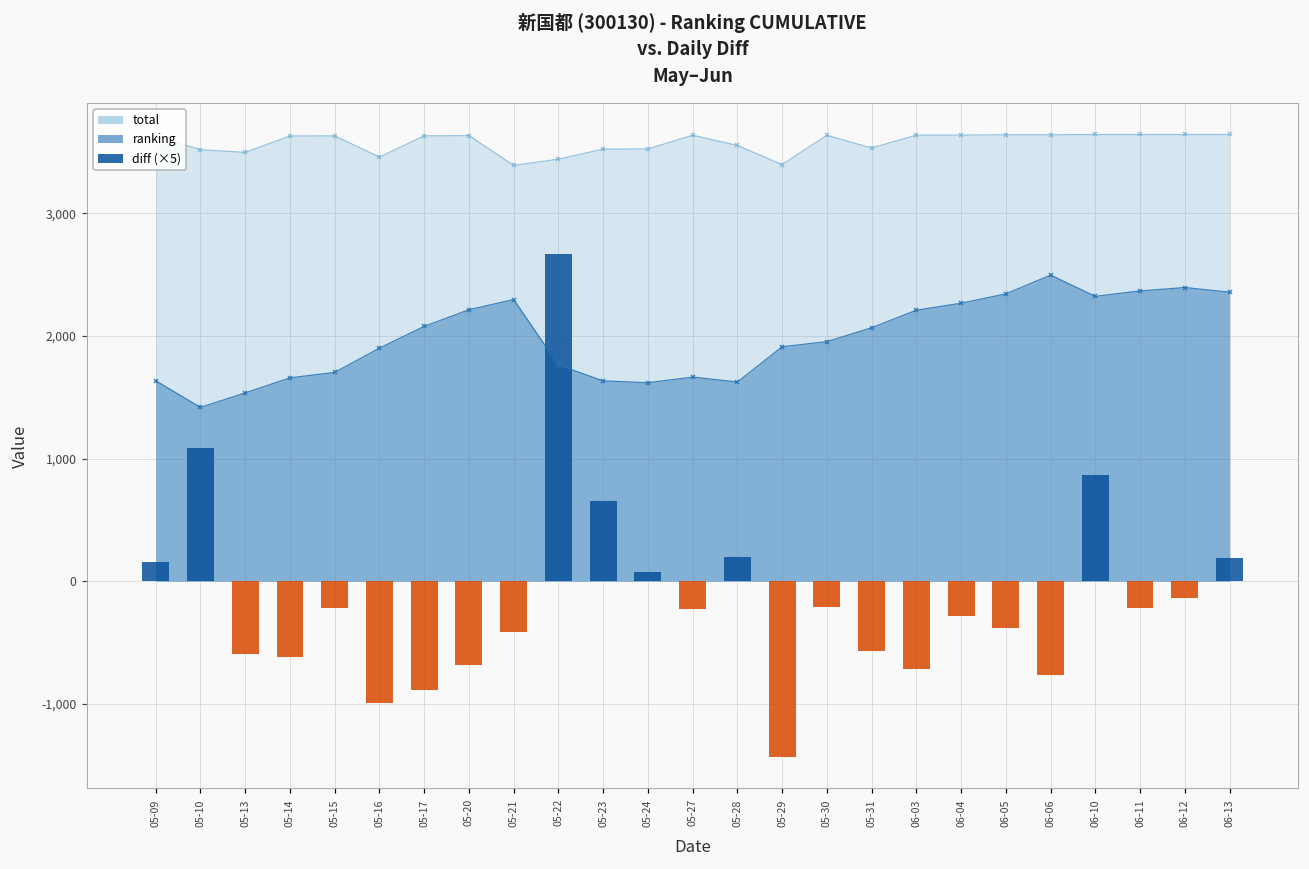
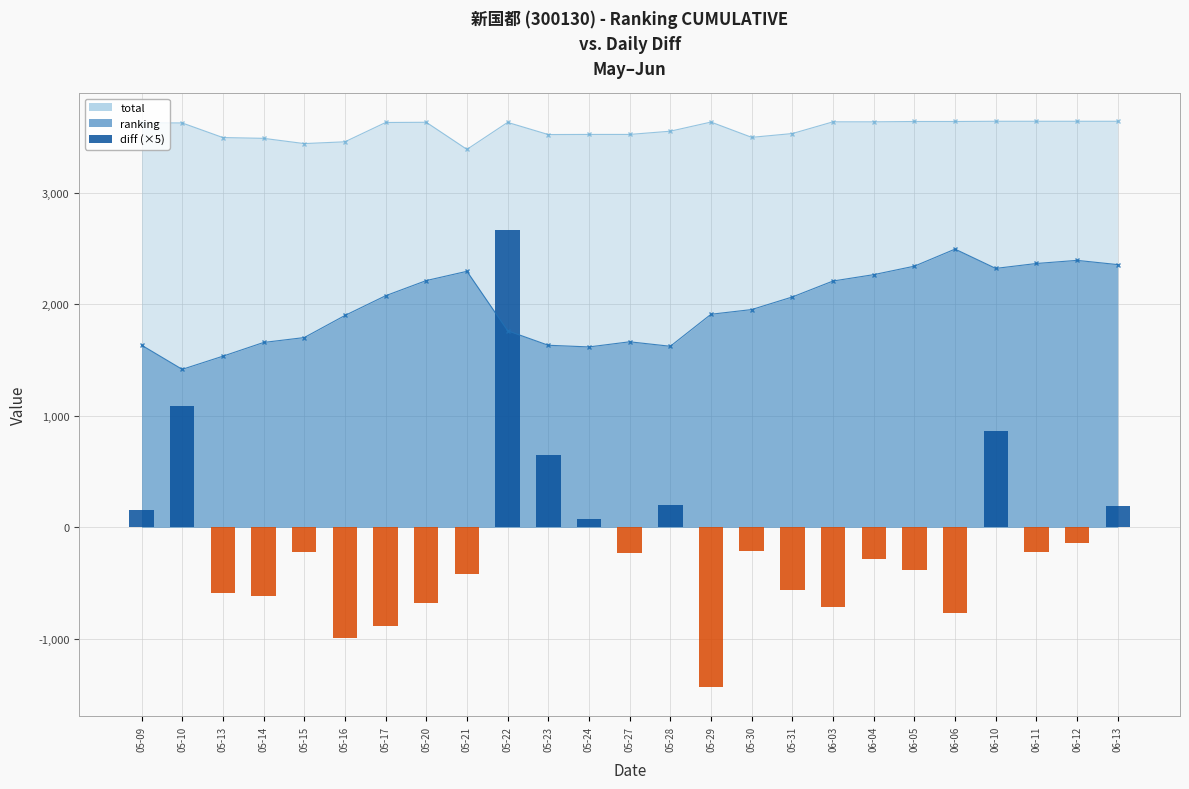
total, 05-10: 3,520 -> 3,630
total, 05-14: 3,630 -> 3,490
total, 05-15: 3,630 -> 3,440
total, 05-22: 3,440 -> 3,630
total, 05-27: 3,640 -> 3,520
total, 05-29: 3,400 -> 3,630
total, 05-30: 3,640 -> 3,500
